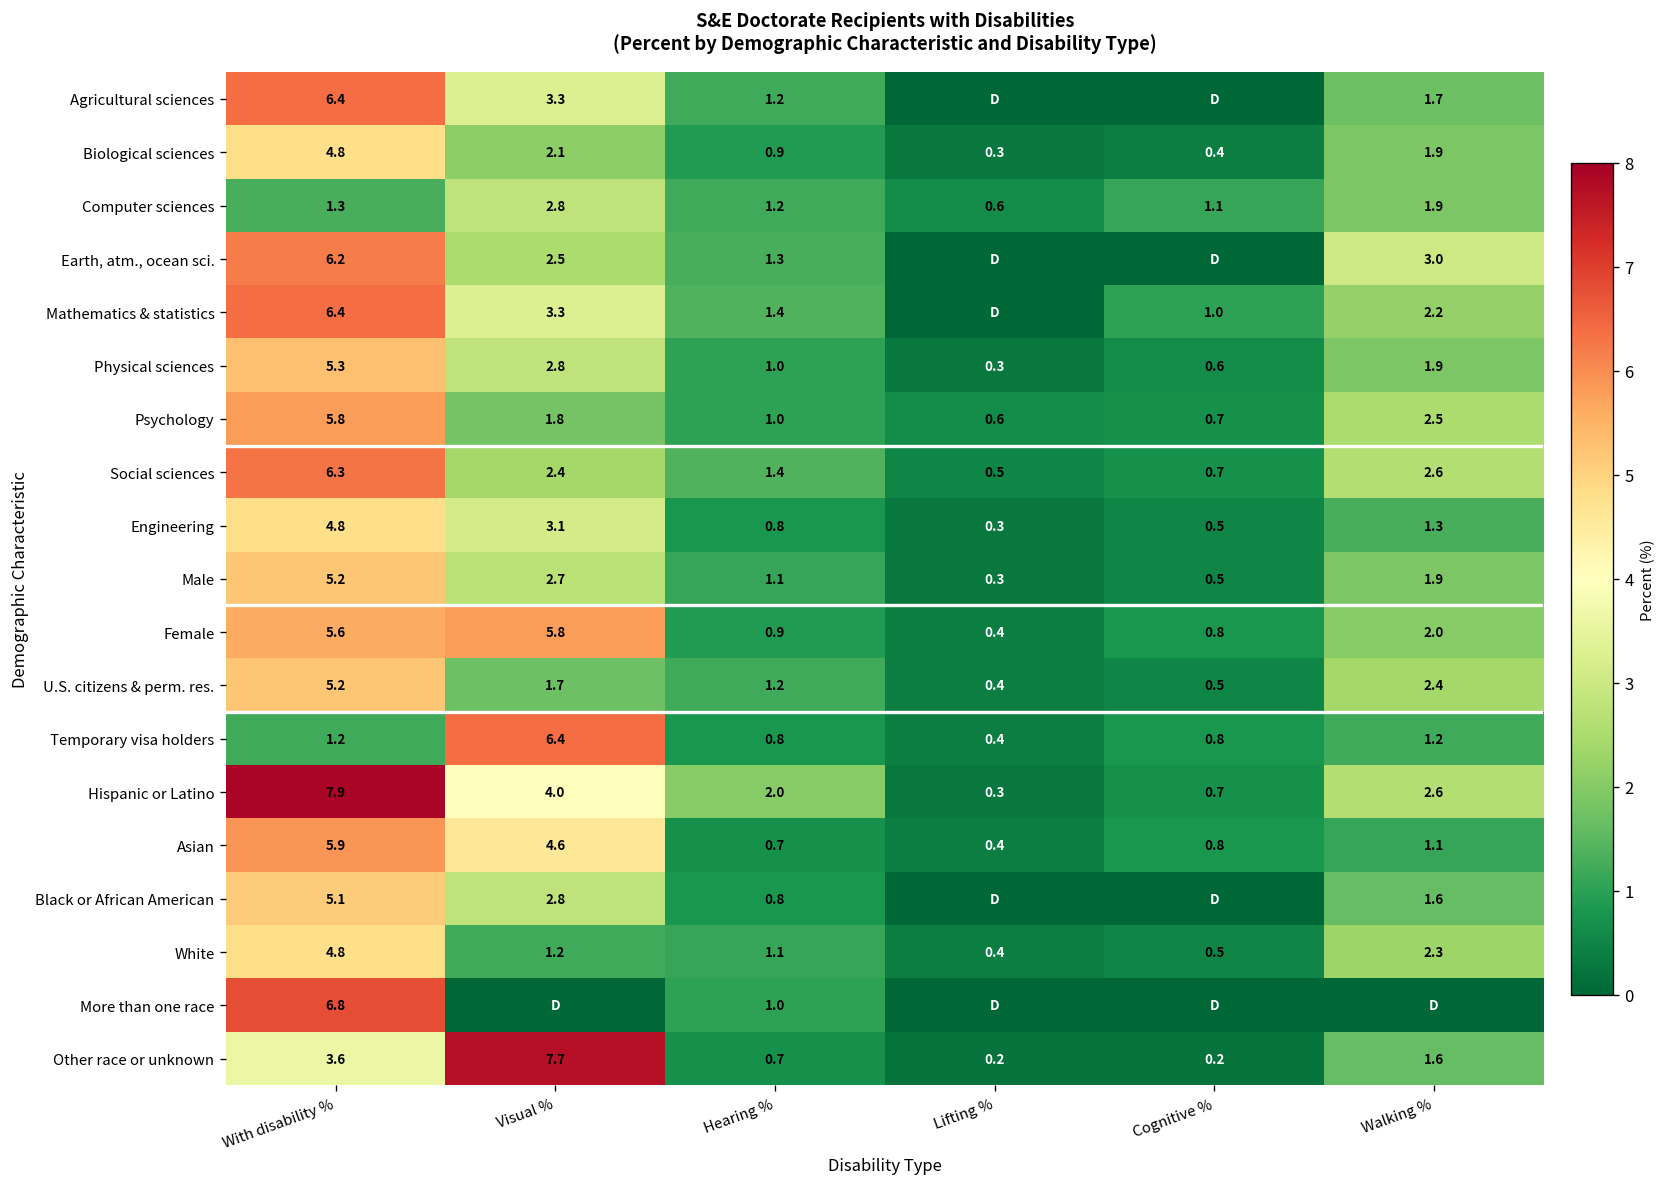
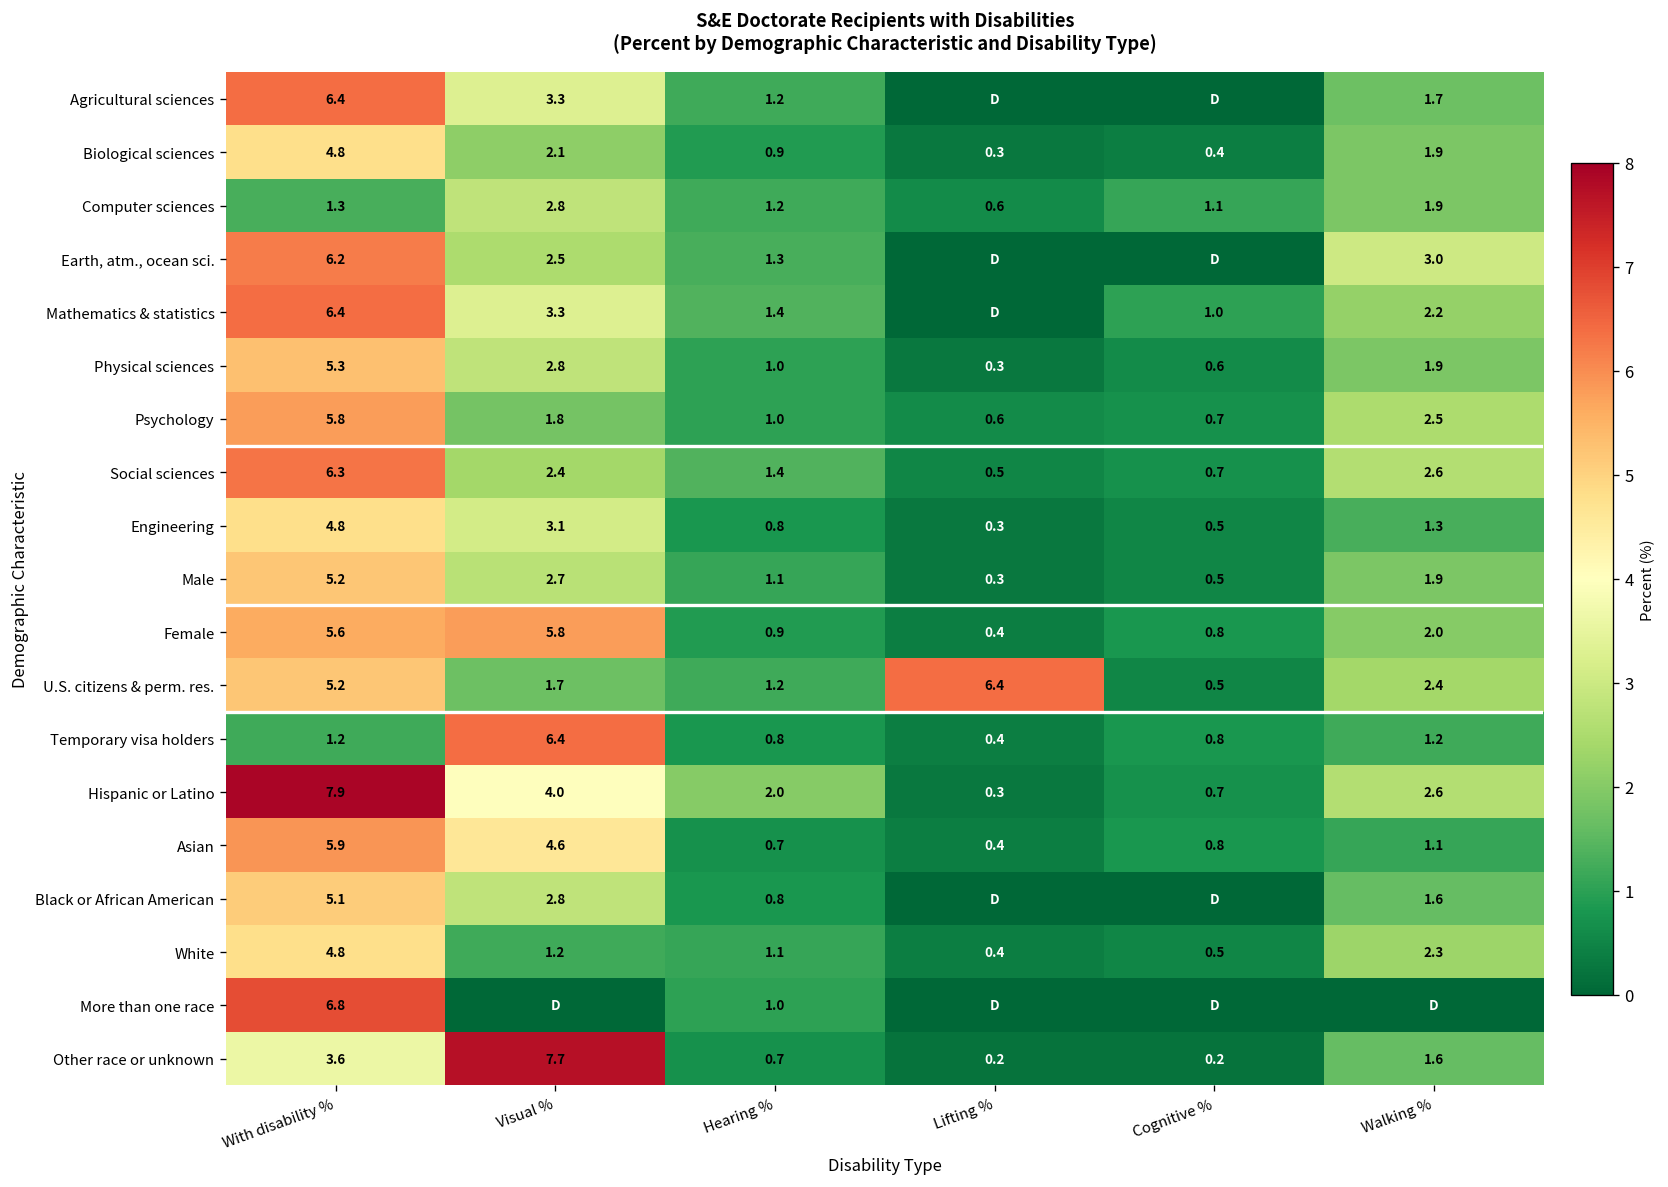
U.S. citizens & perm. res., Lifting %: 0.4 -> 6.4
